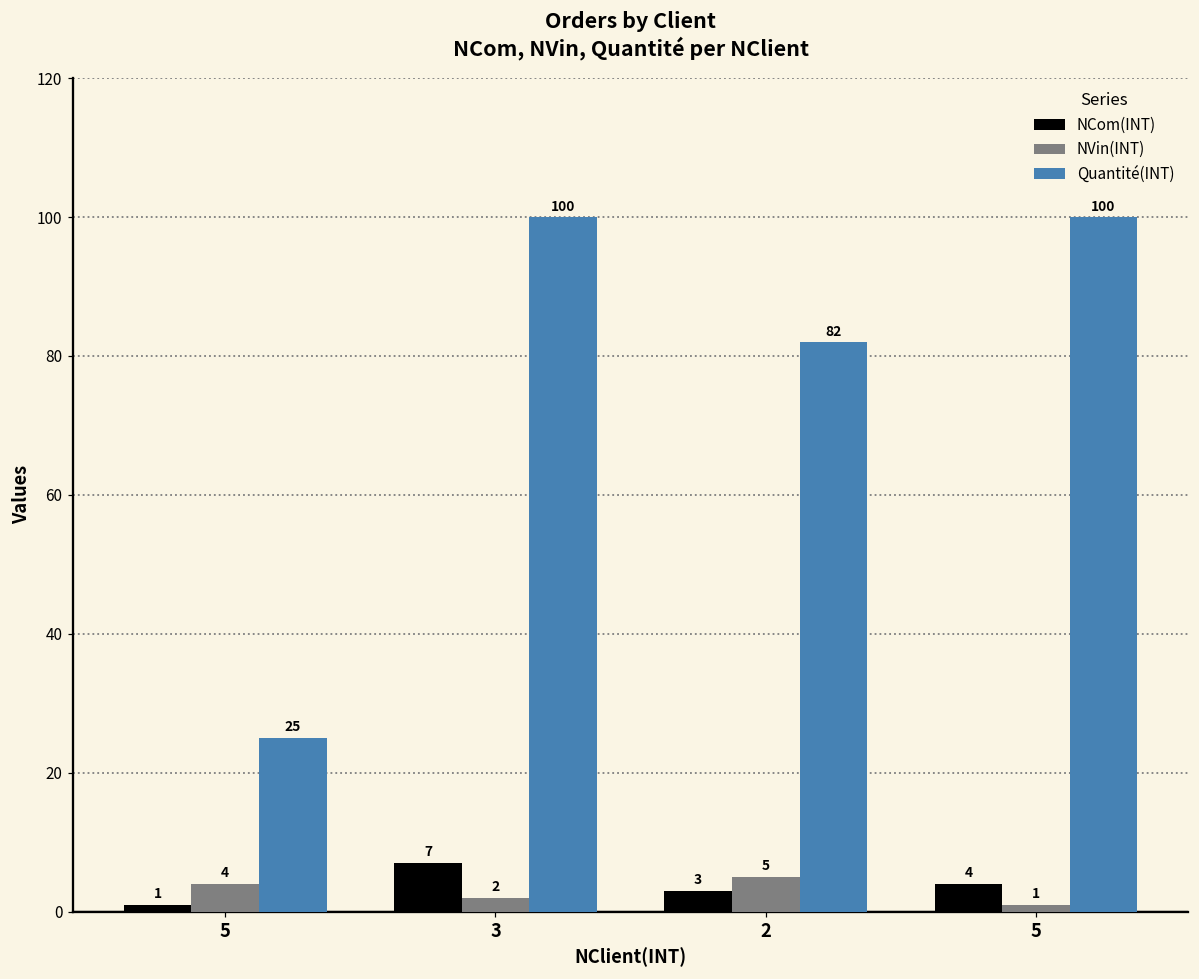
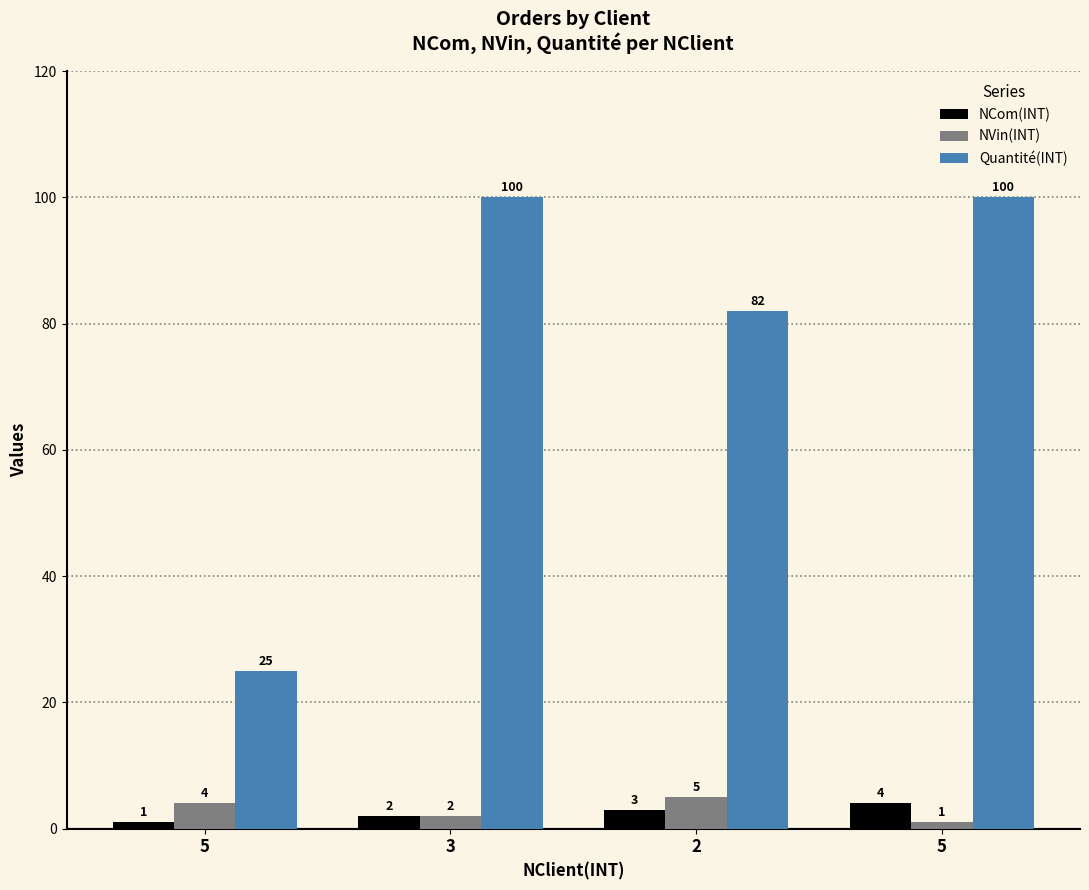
NCom(INT), 3: 7 -> 2
